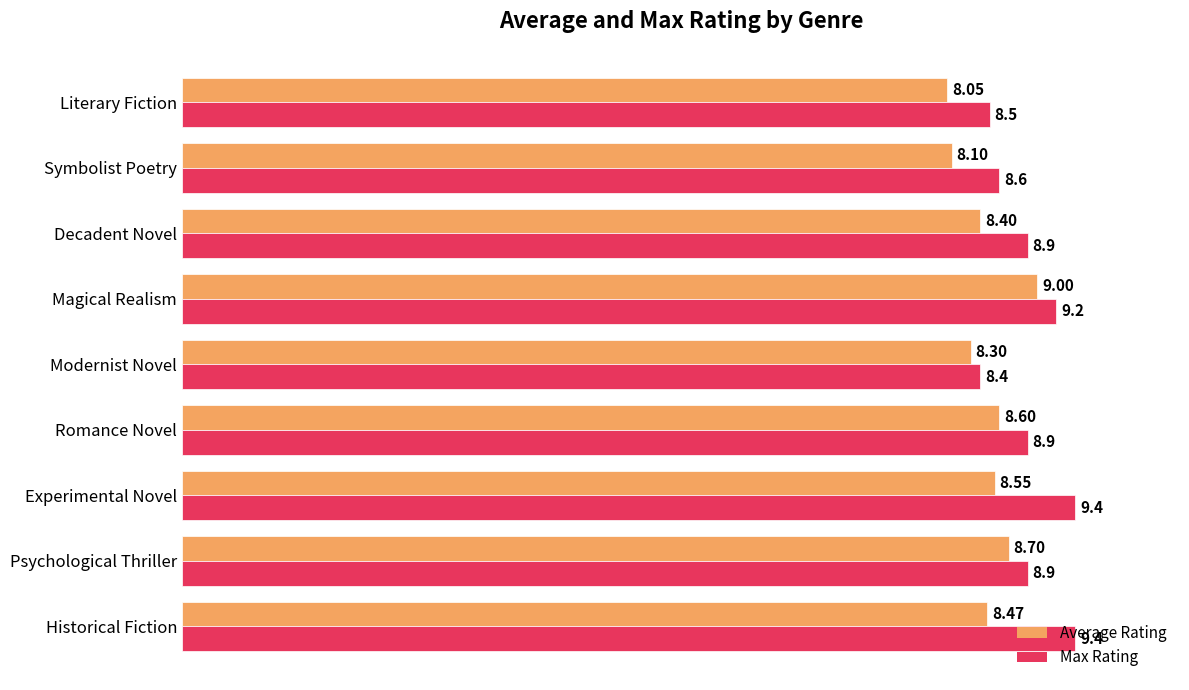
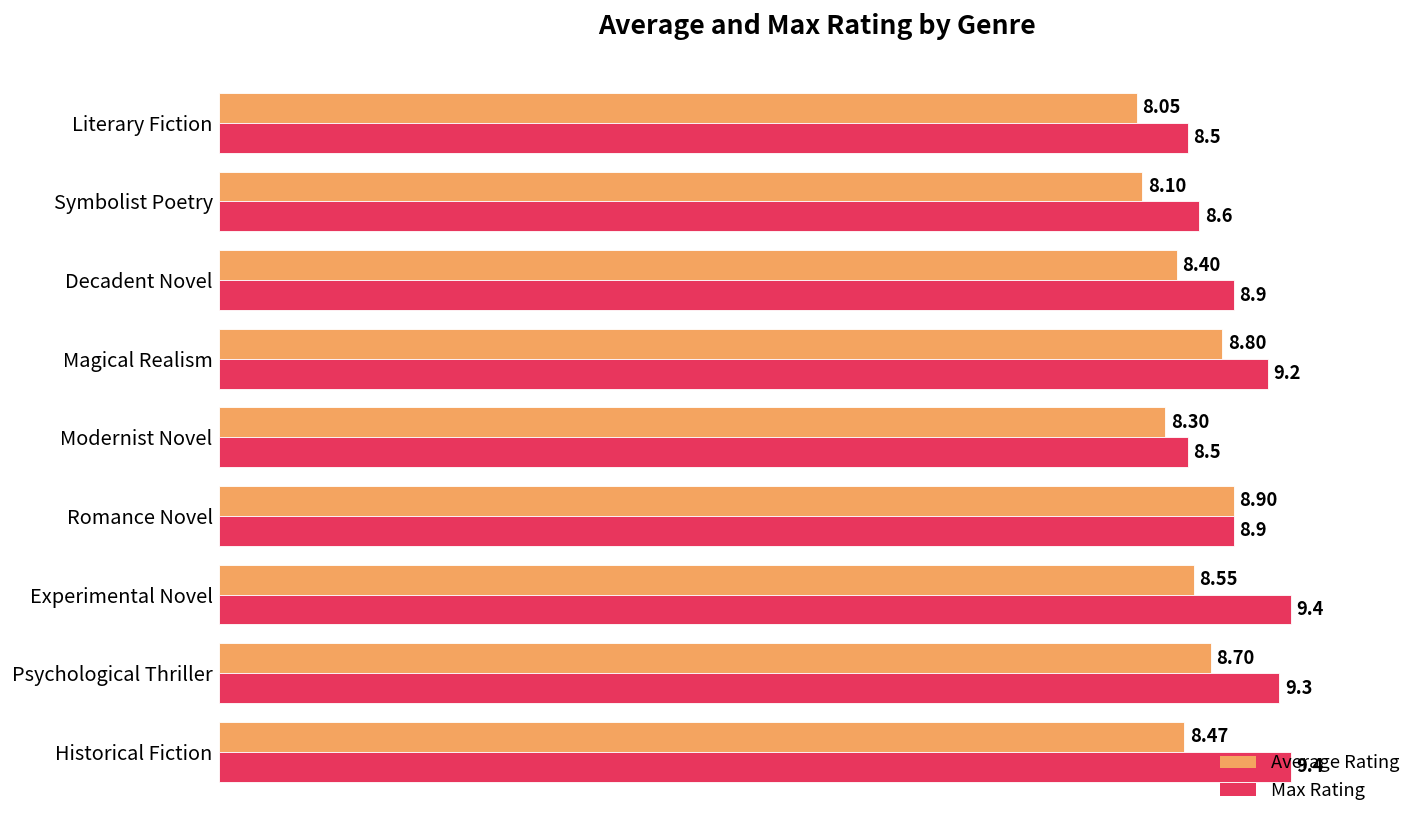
Average Rating, Magical Realism: 9.00 -> 8.80
Max Rating, Modernist Novel: 8.4 -> 8.5
Average Rating, Romance Novel: 8.60 -> 8.90
Max Rating, Psychological Thriller: 8.9 -> 9.3
